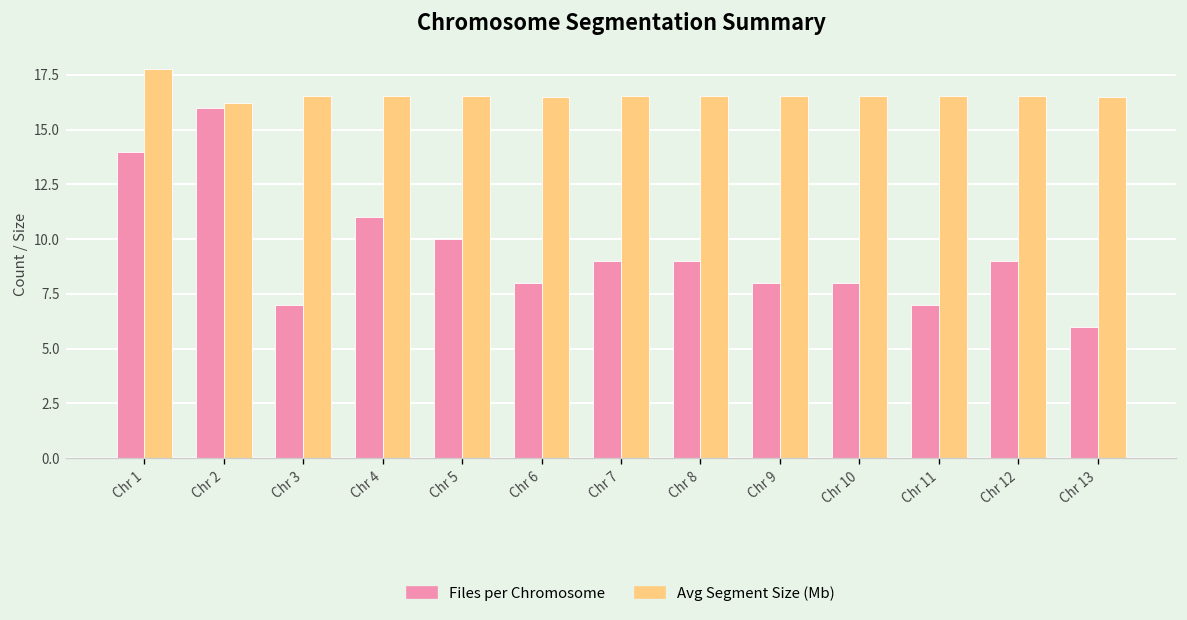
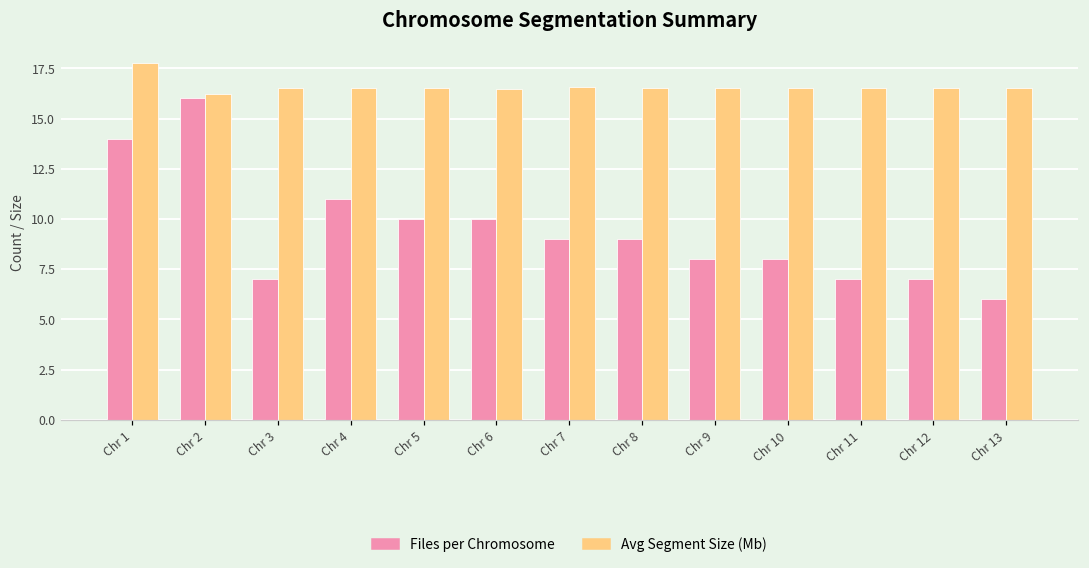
Files per Chromosome, Chr 6: 8 -> 10
Files per Chromosome, Chr 12: 9 -> 7
